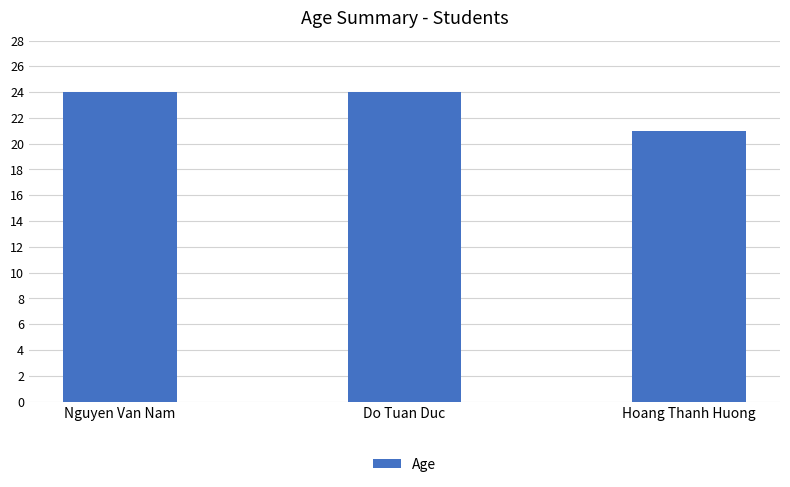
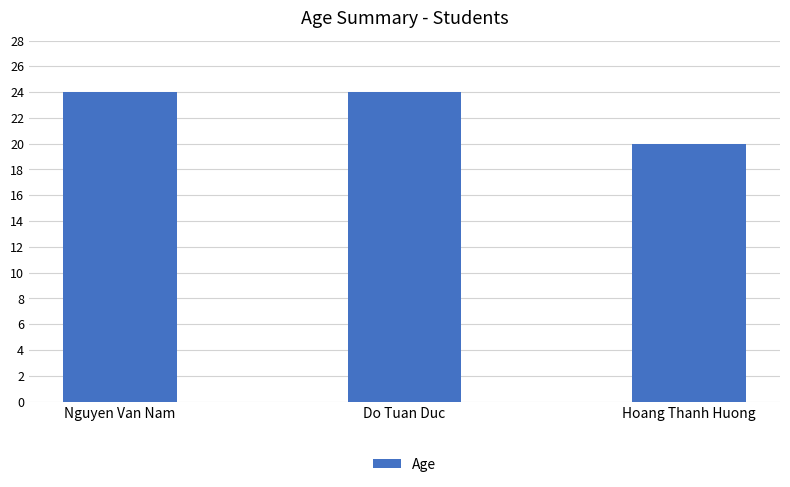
Hoang Thanh Huong: 21 -> 20
